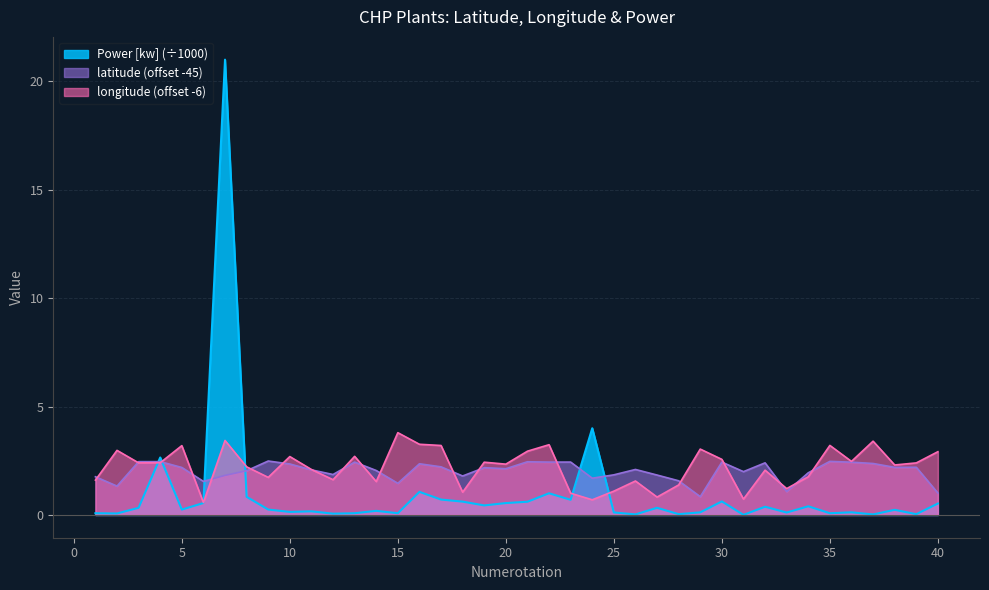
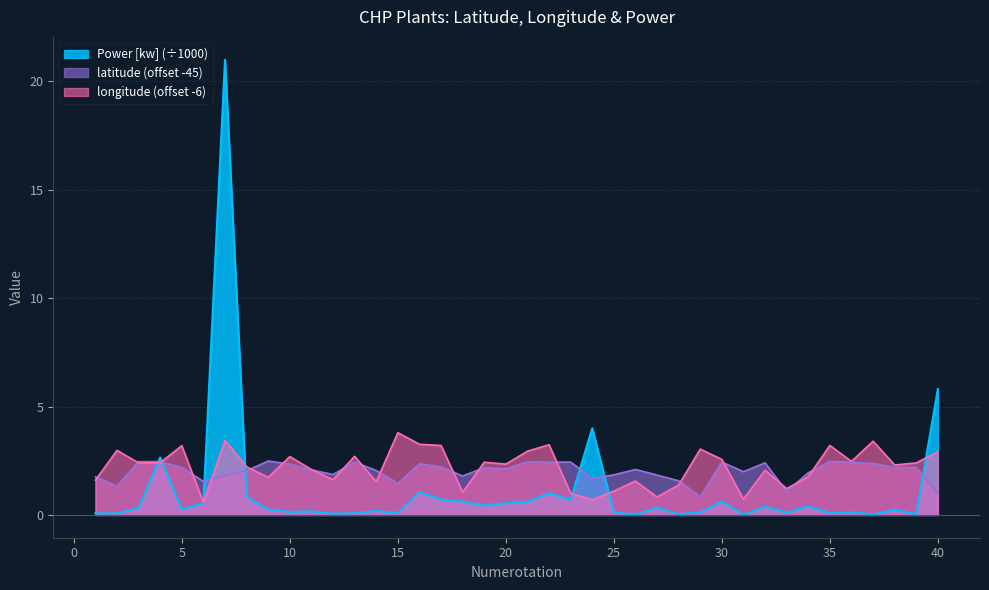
Power [kw] (÷1000), 40: 0.5 -> 5.8
